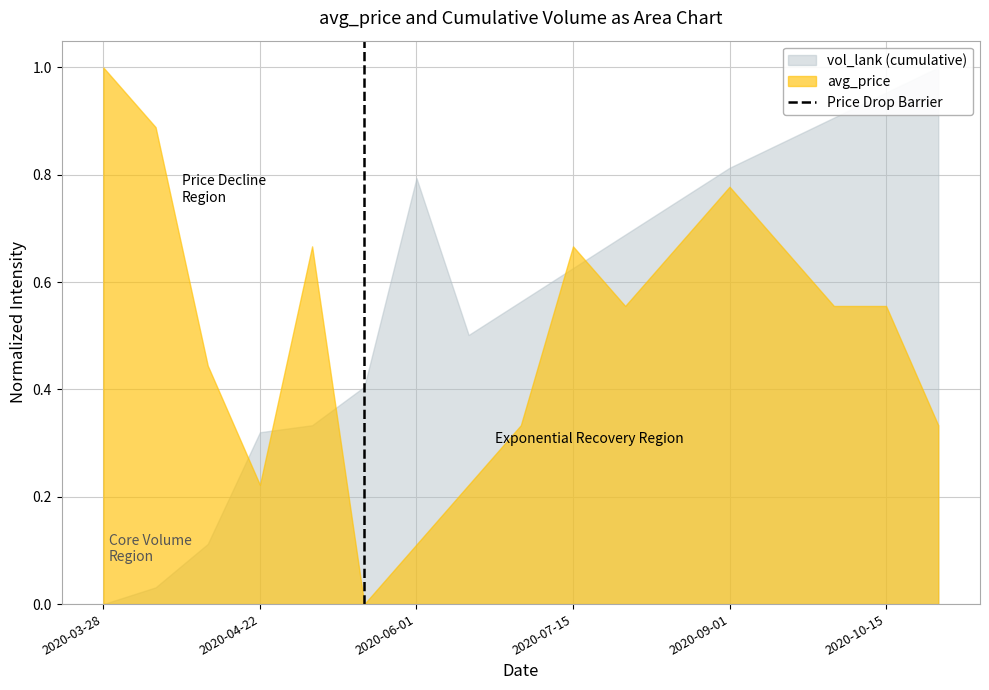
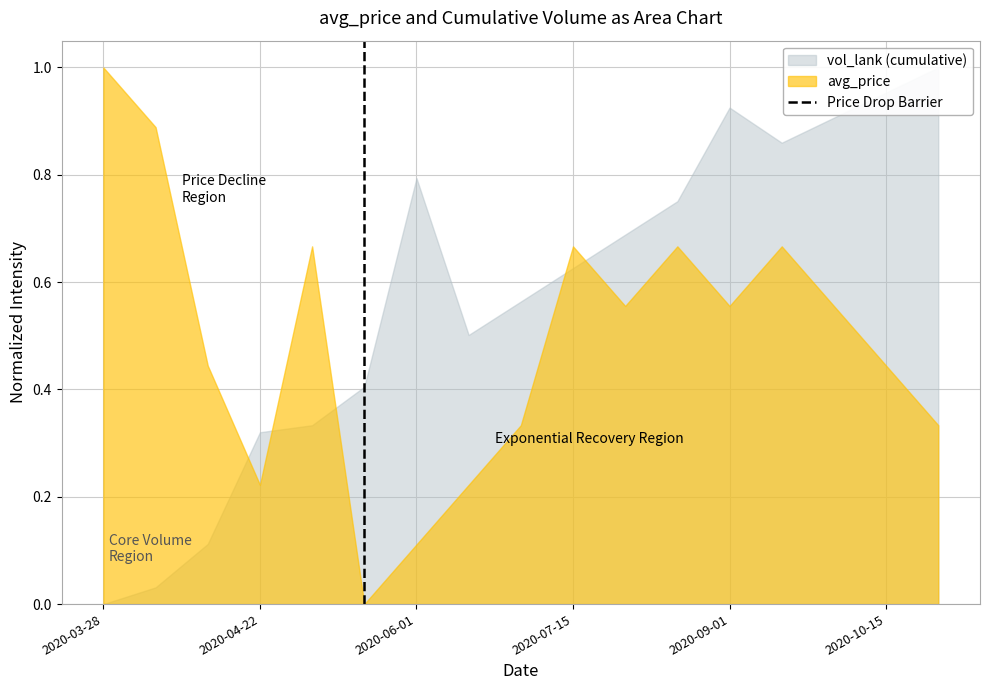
vol_lank (cumulative), 2020-09-01: 0.81 -> 0.93
avg_price, 2020-09-01: 0.78 -> 0.56
avg_price, 2020-10-15: 0.56 -> 0.44
